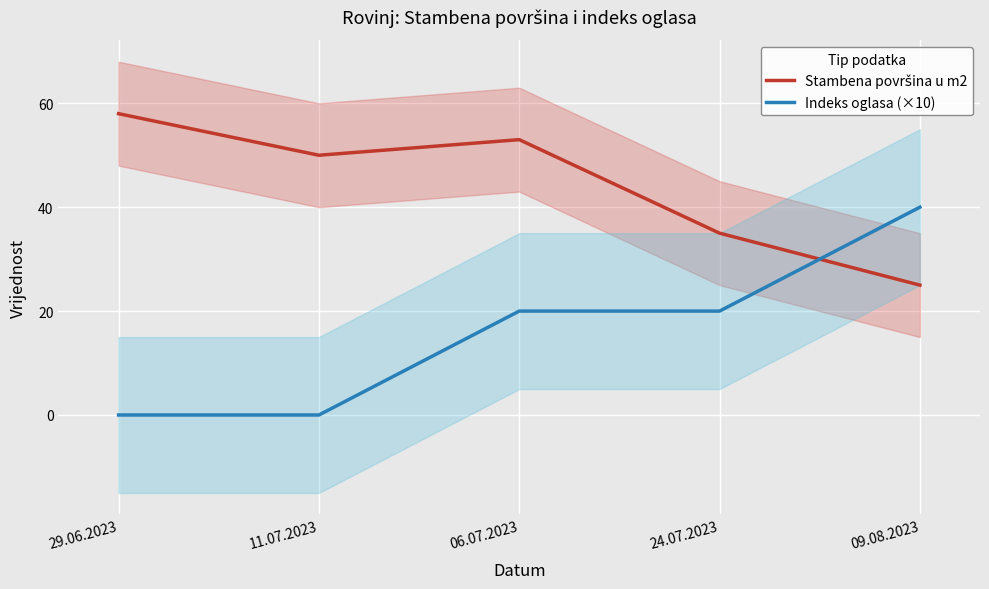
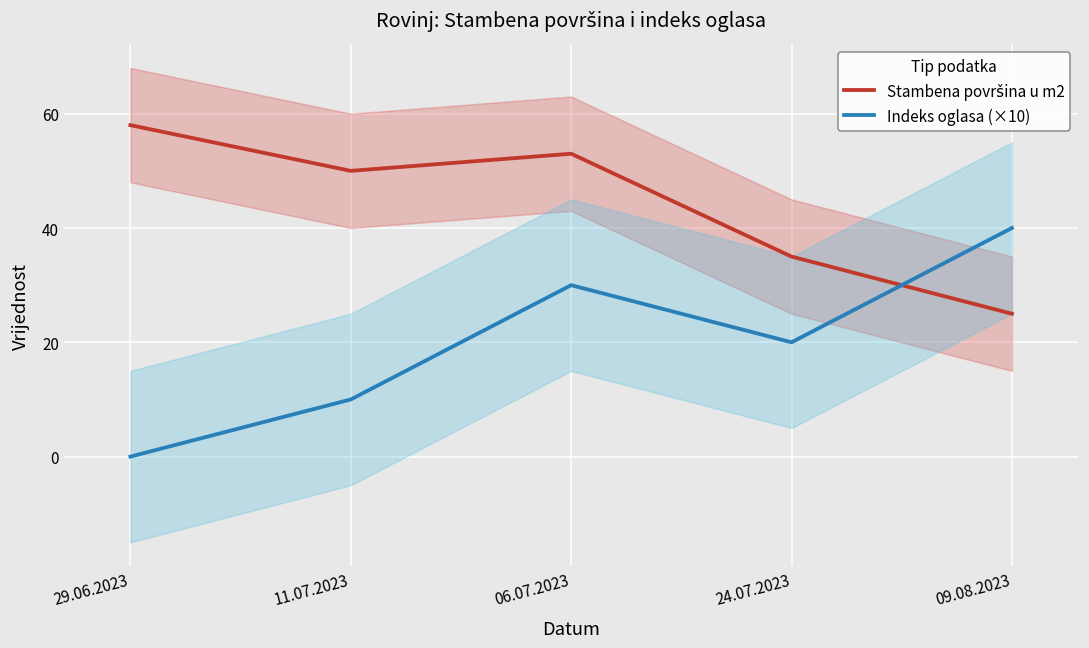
Indeks oglasa (×10), 11.07.2023: 0 -> 10
Indeks oglasa (×10), 06.07.2023: 20 -> 30
